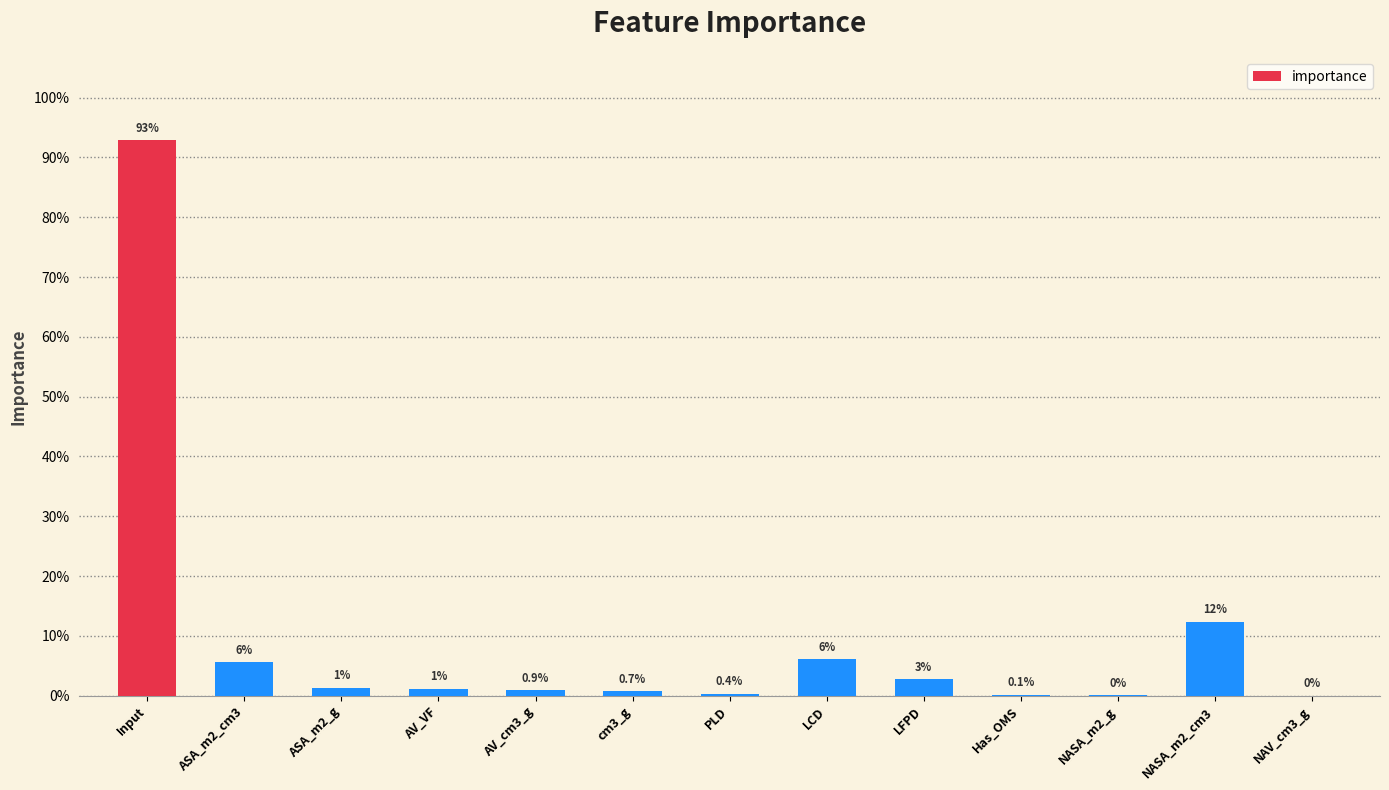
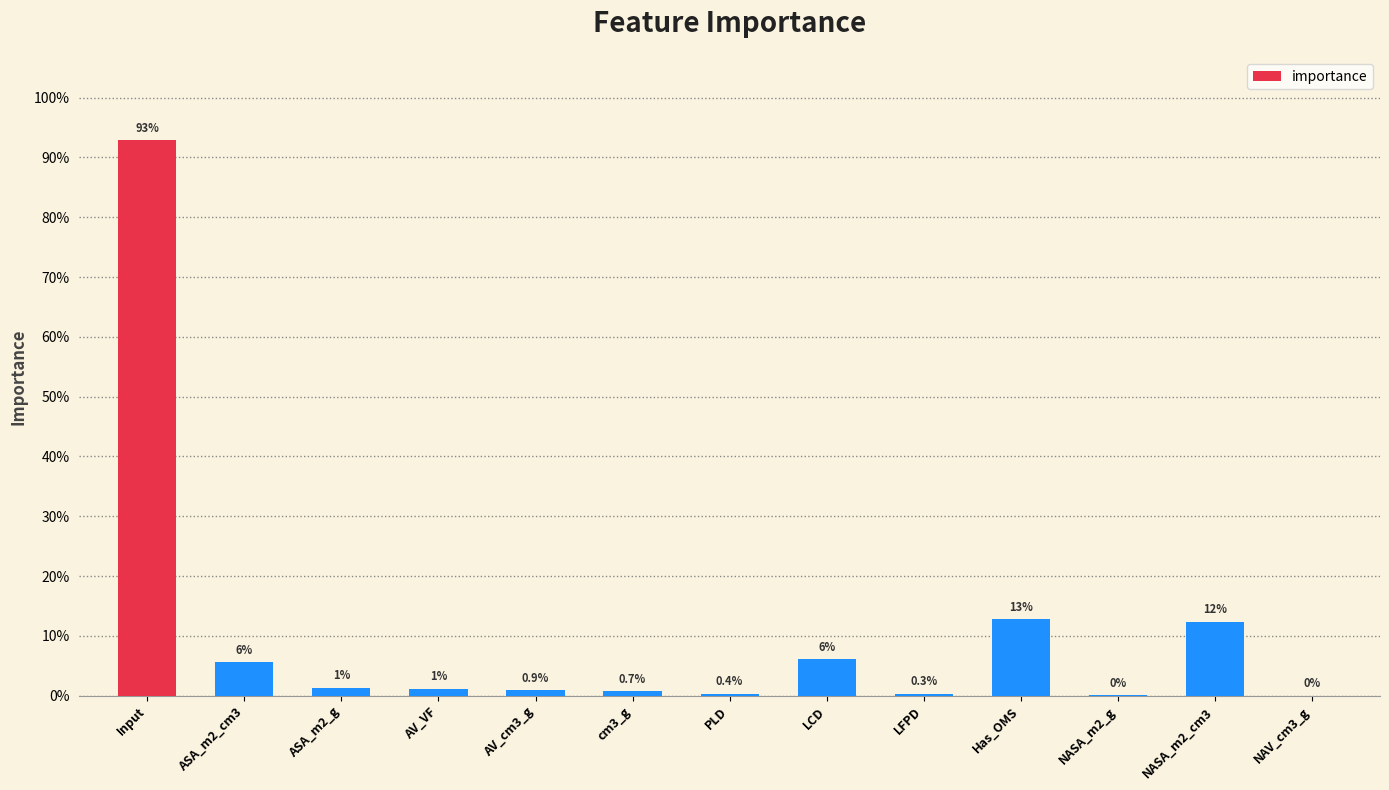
LFPD: 3% -> 0.3%
Has_OMS: 0.1% -> 13%
